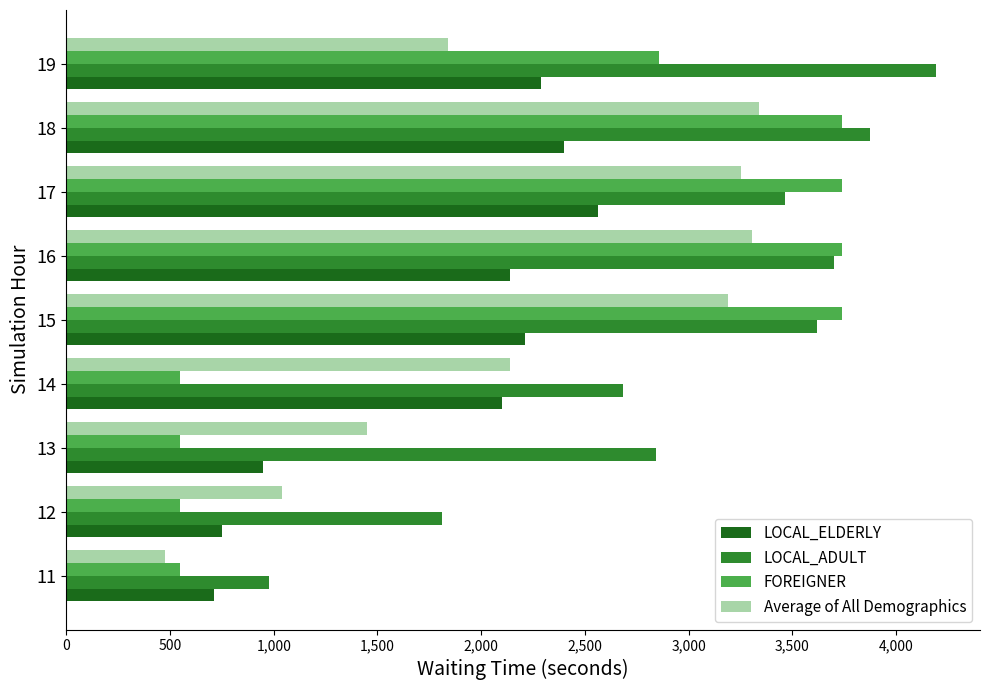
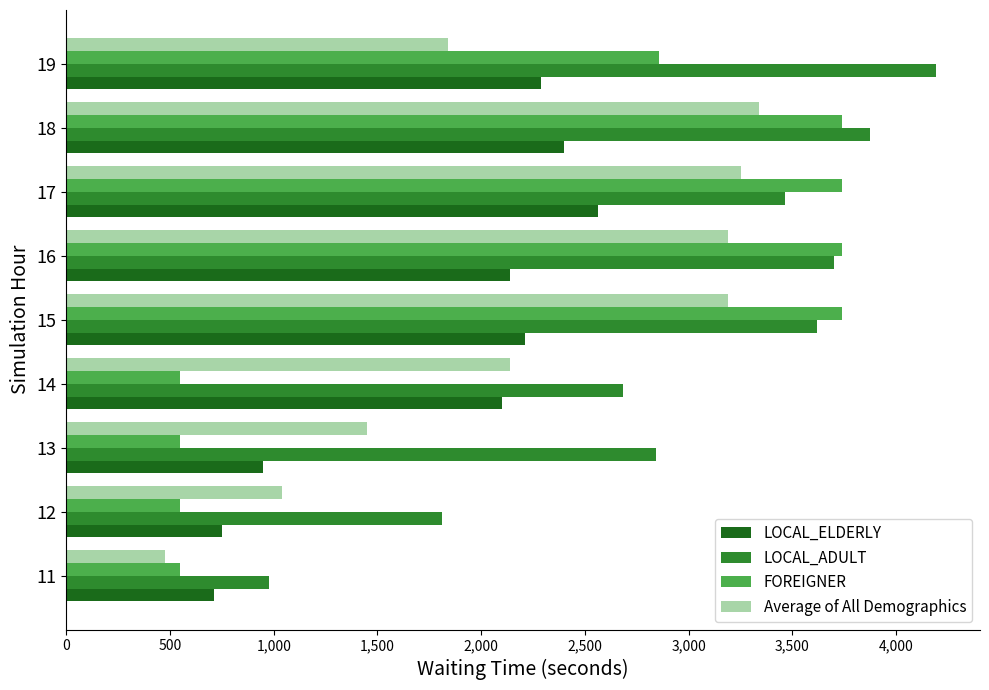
Average of All Demographics, 16: 3,310 -> 3,190
